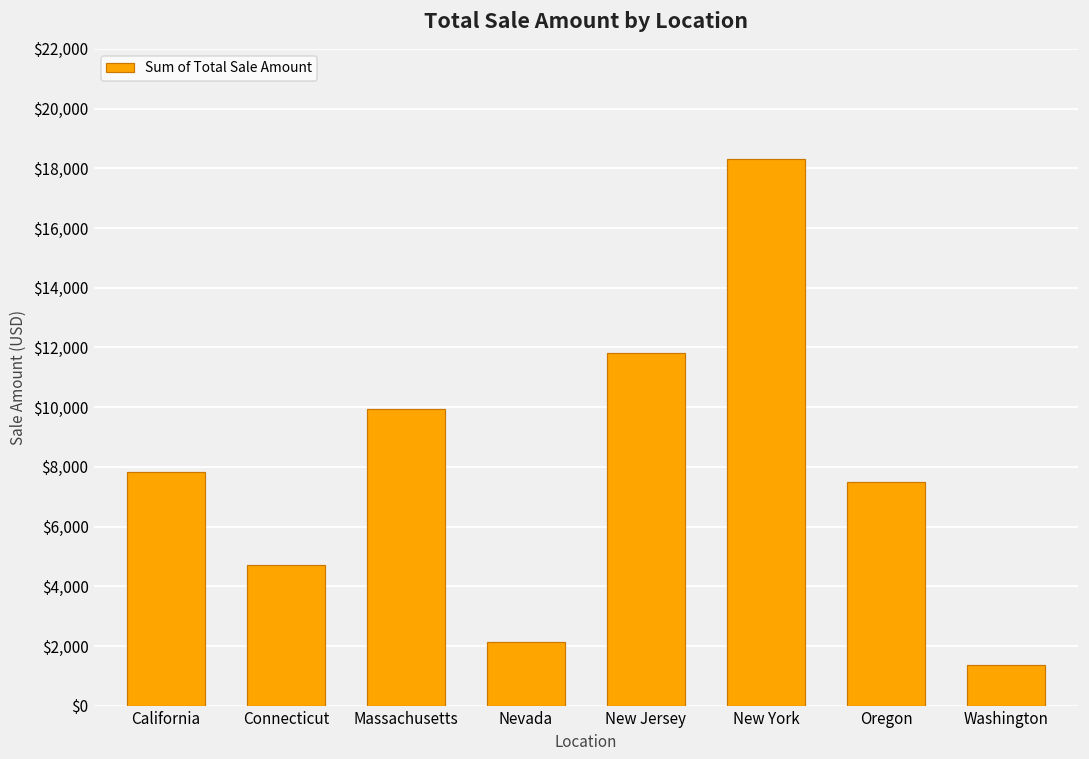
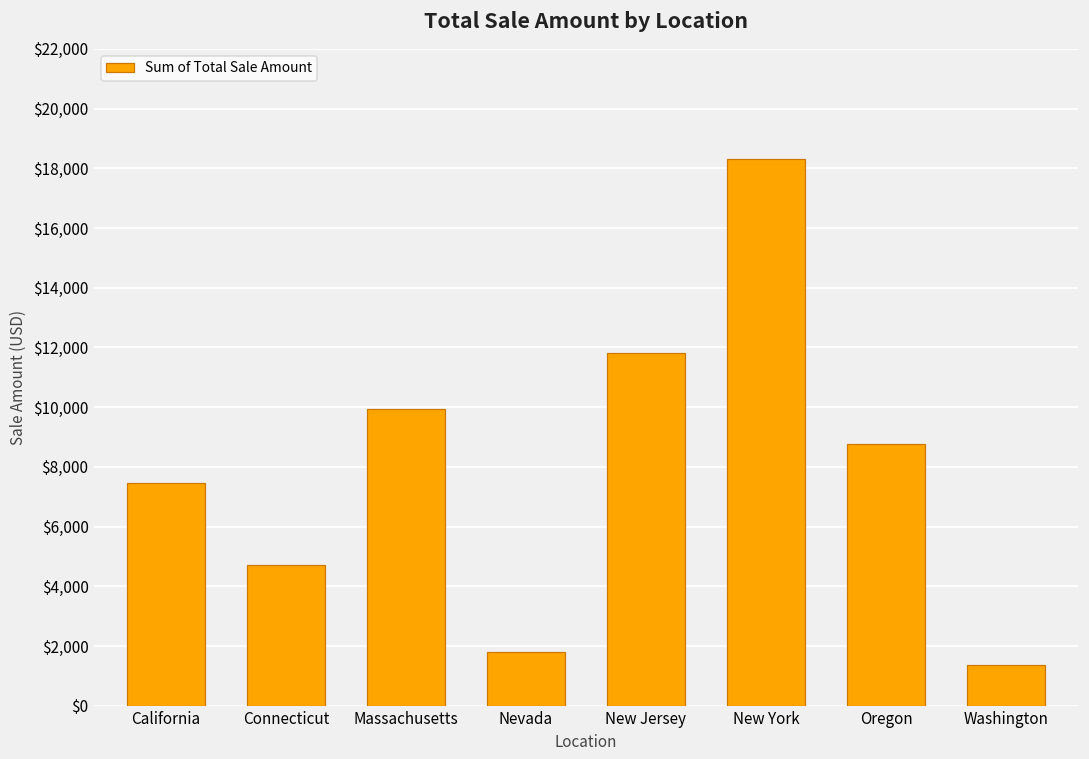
California: $7,800 -> $7,500
Nevada: $2,100 -> $1,800
Oregon: $7,500 -> $8,800
